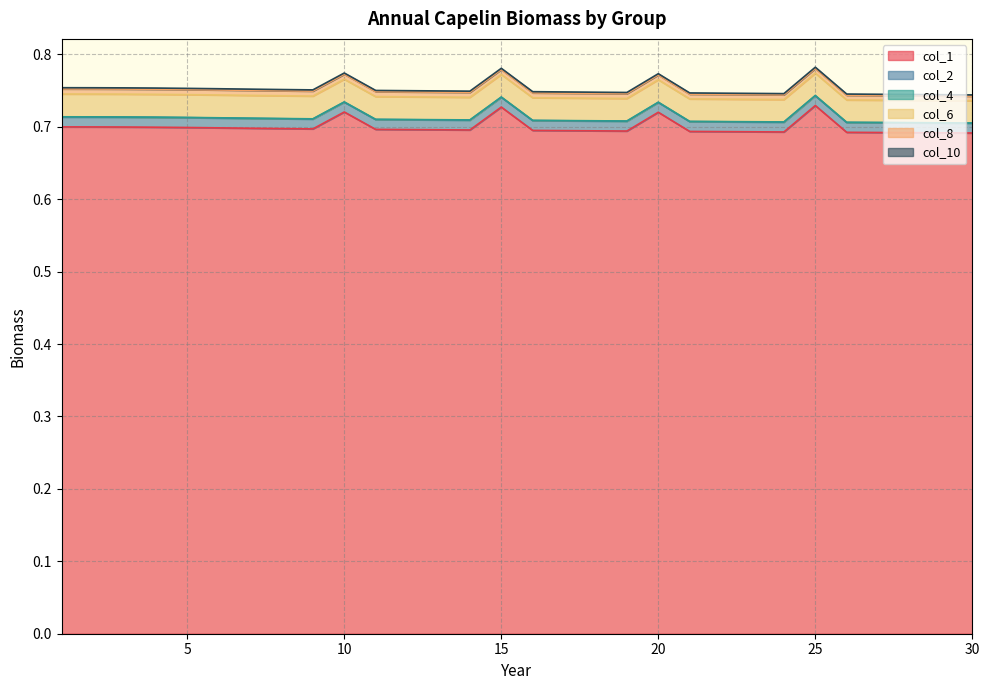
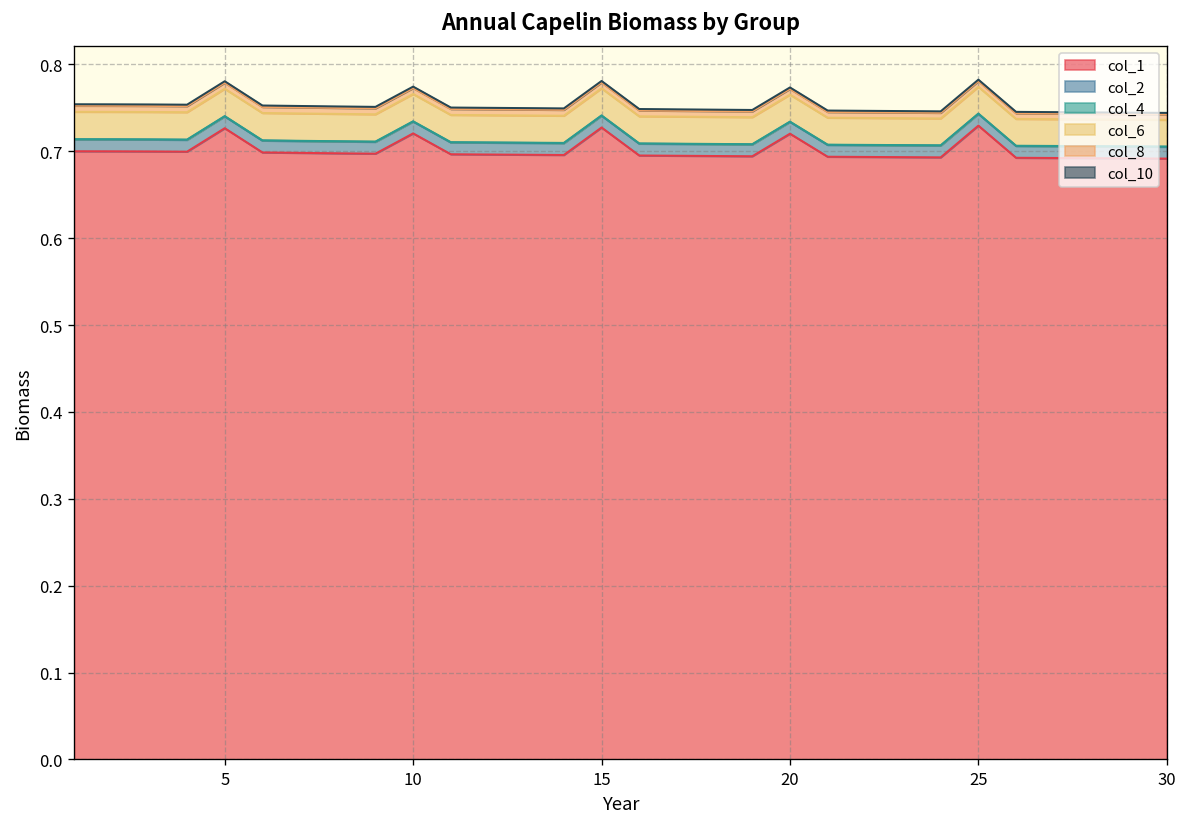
col_1, 5: 0.70 -> 0.73
